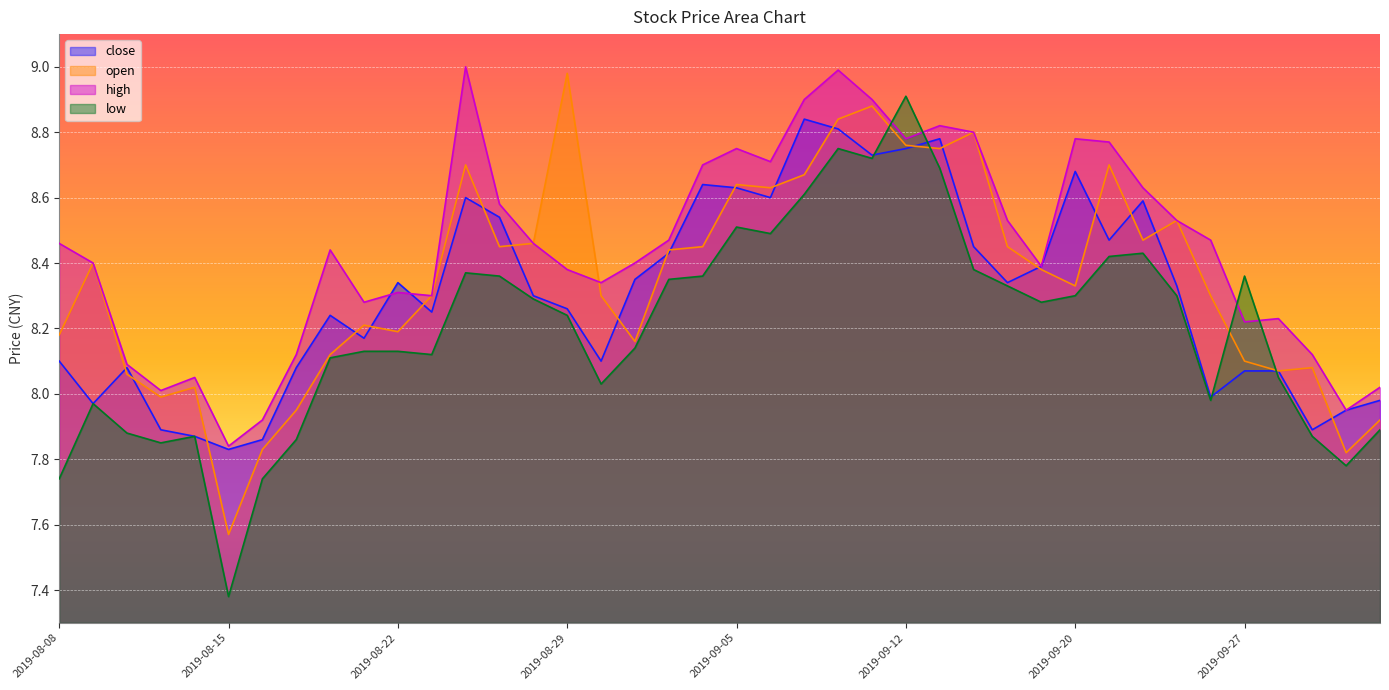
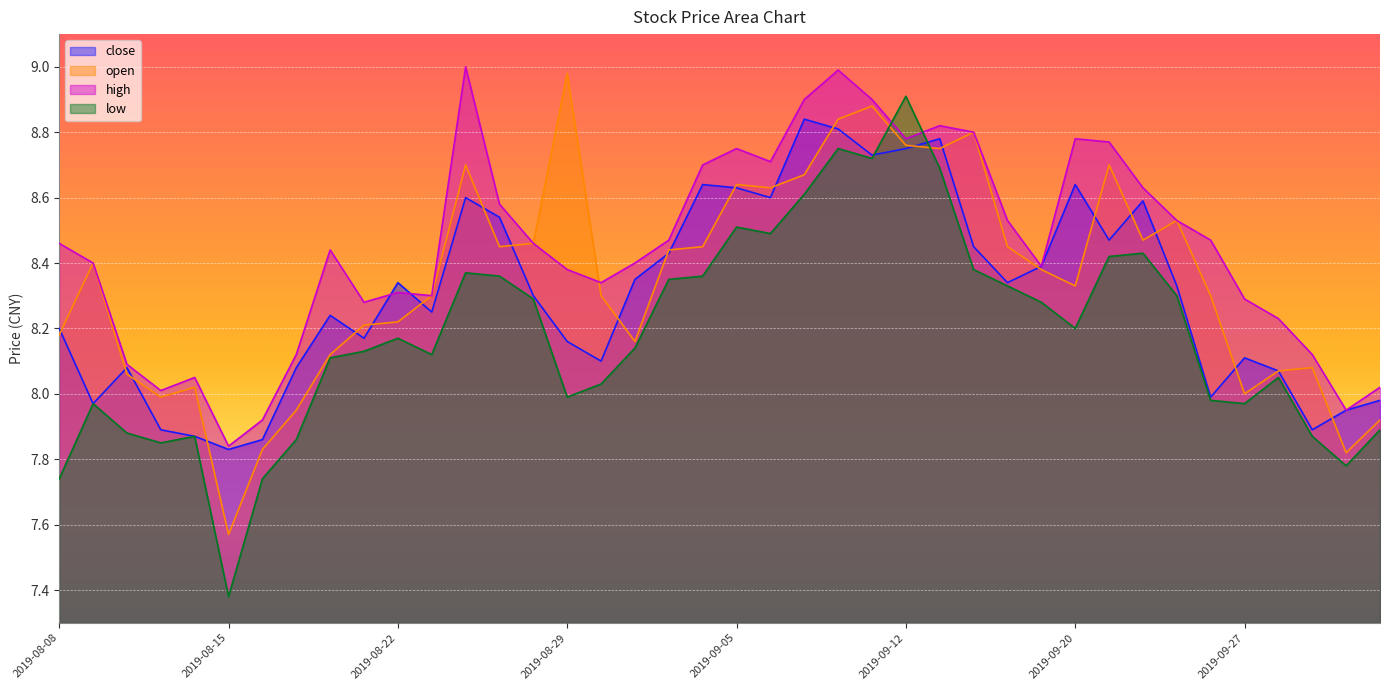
close, 2019-08-08: 8.1 -> 8.2
open, 2019-08-22: 8.19 -> 8.22
low, 2019-08-22: 8.13 -> 8.17
close, 2019-08-29: 8.26 -> 8.16
low, 2019-08-29: 8.24 -> 7.99
close, 2019-09-20: 8.68 -> 8.64
low, 2019-09-20: 8.3 -> 8.2
close, 2019-09-27: 8.07 -> 8.11
open, 2019-09-27: 8.1 -> 8.0
high, 2019-09-27: 8.22 -> 8.29
low, 2019-09-27: 8.36 -> 7.97
